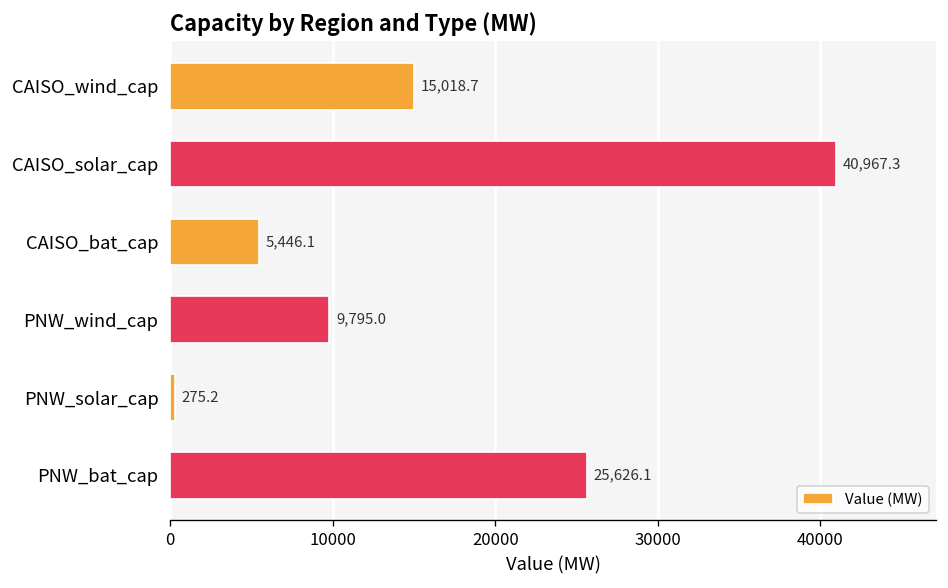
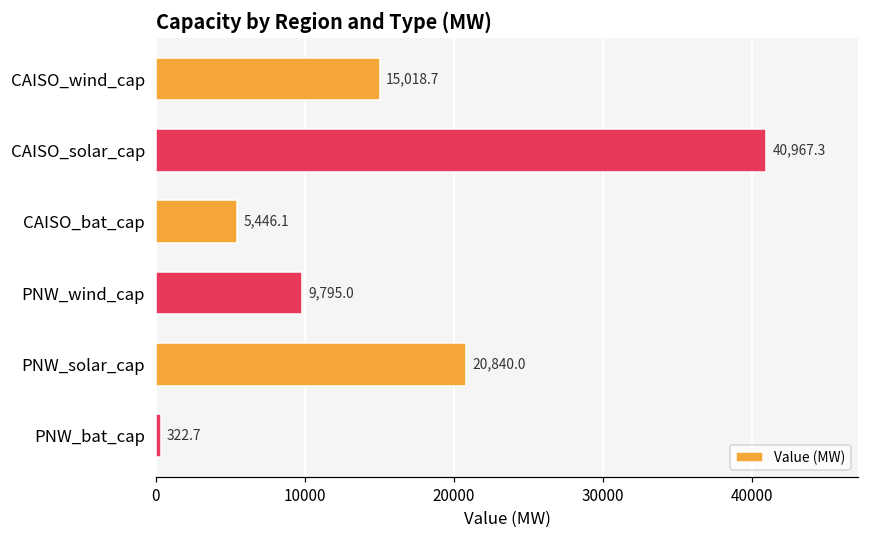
PNW_solar_cap: 275.2 -> 20,840.0
PNW_bat_cap: 25,626.1 -> 322.7
